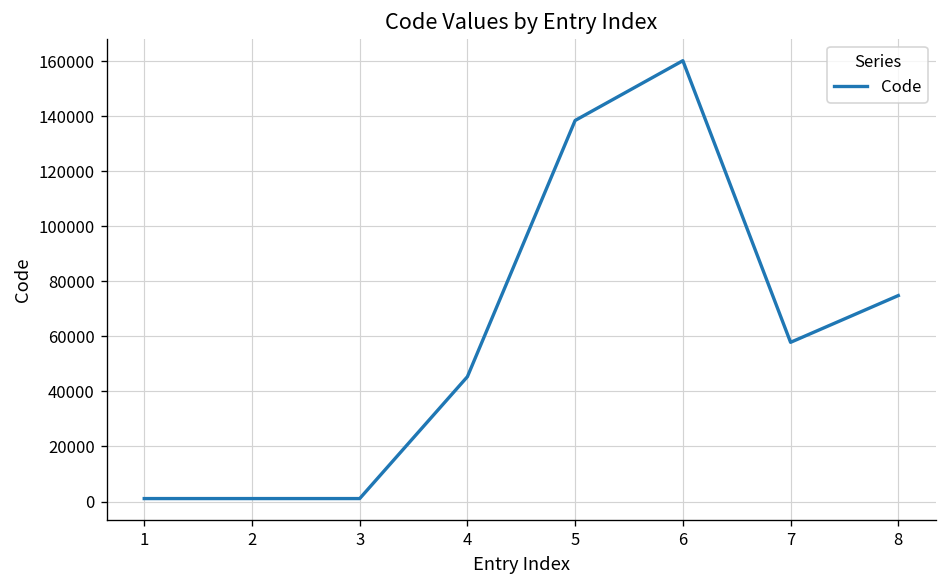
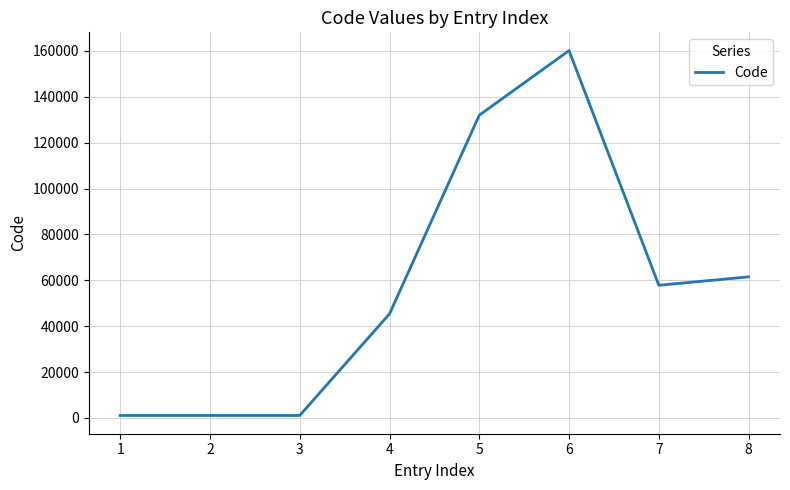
5: 138000 -> 132000
8: 75000 -> 61000
